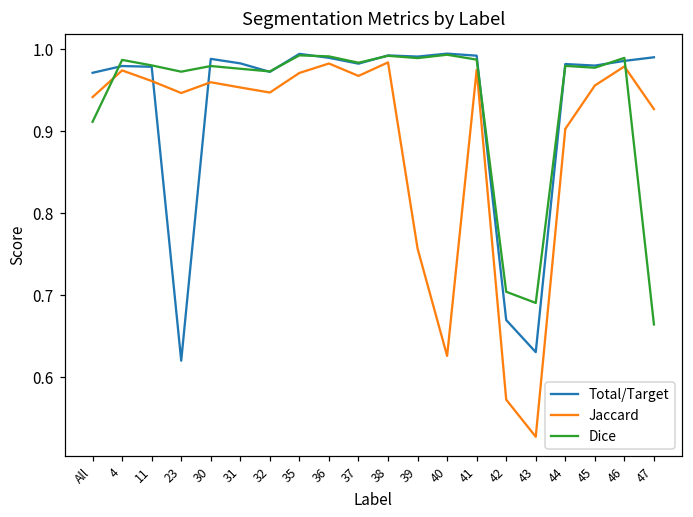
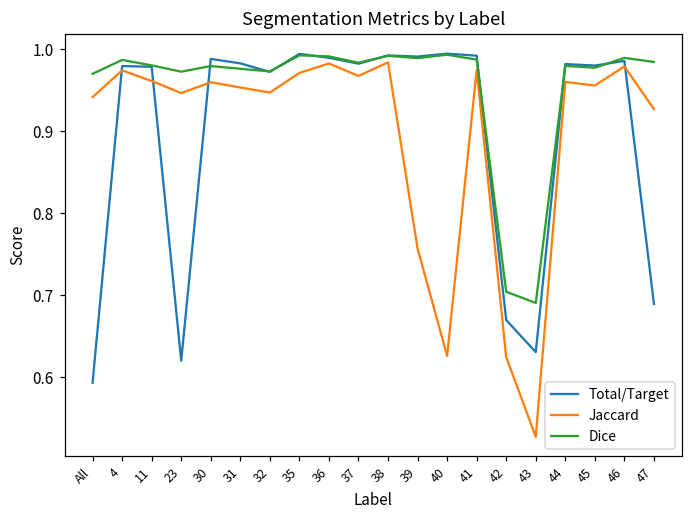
Total/Target, All: 0.97 -> 0.59
Dice, All: 0.91 -> 0.97
Jaccard, 42: 0.57 -> 0.62
Jaccard, 44: 0.90 -> 0.96
Total/Target, 47: 0.99 -> 0.69
Dice, 47: 0.66 -> 0.98
